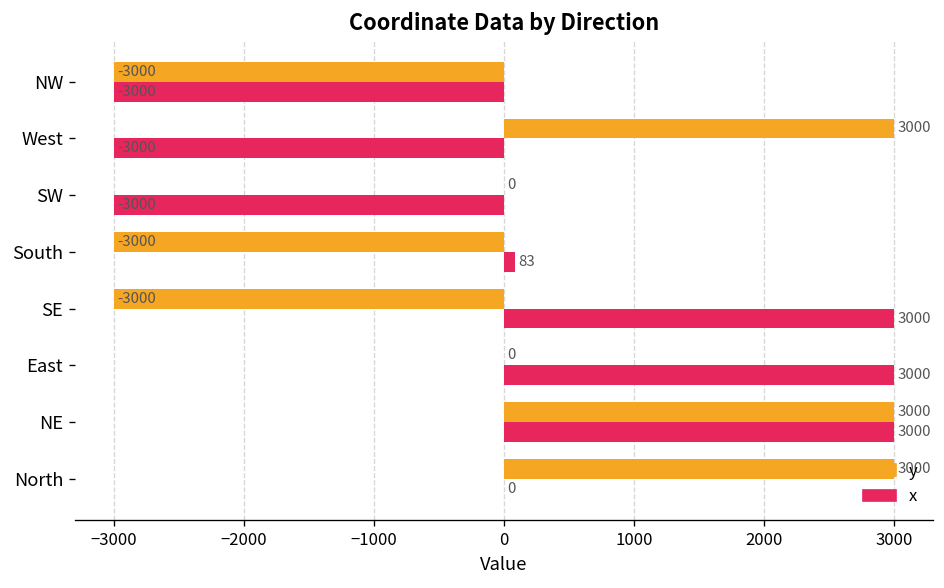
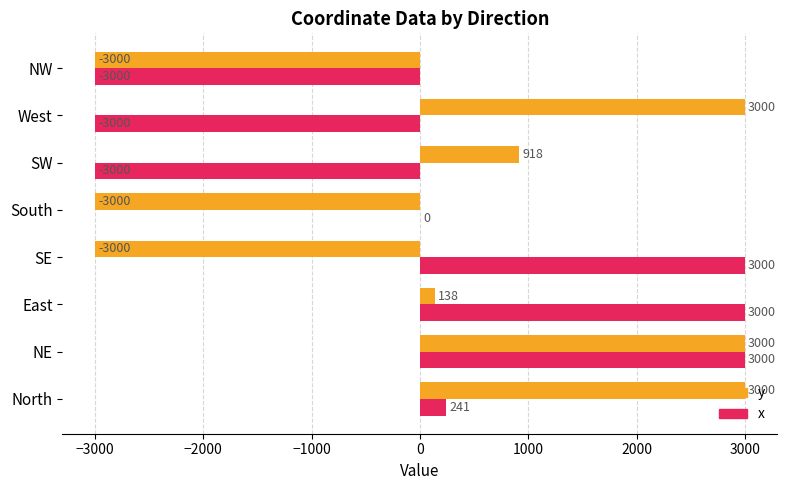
y, SW: 0 -> 918
x, South: 83 -> 0
y, East: 0 -> 138
x, North: 0 -> 241
